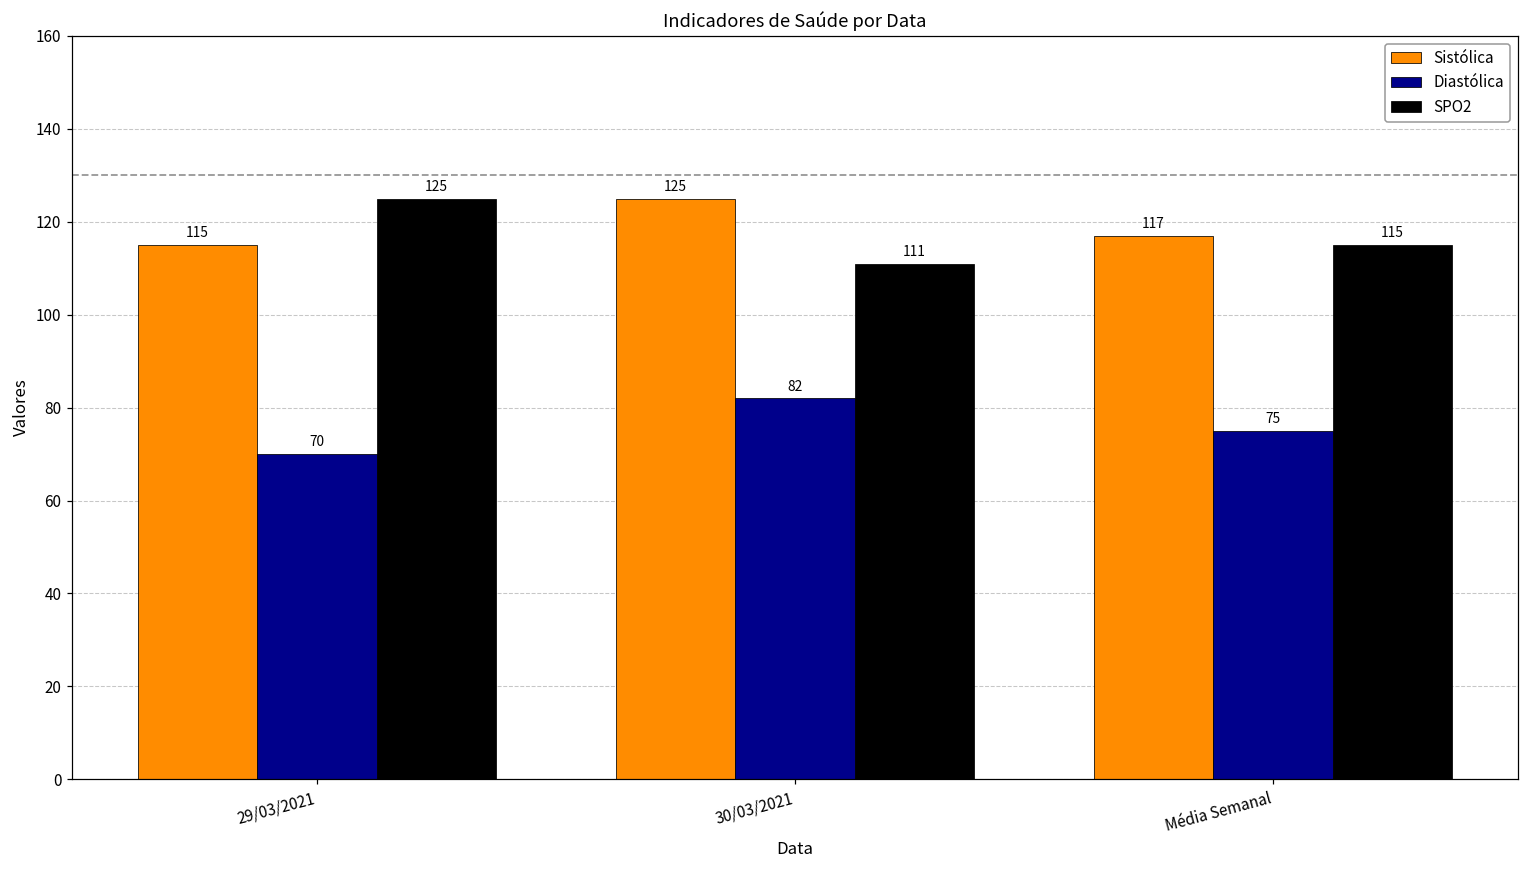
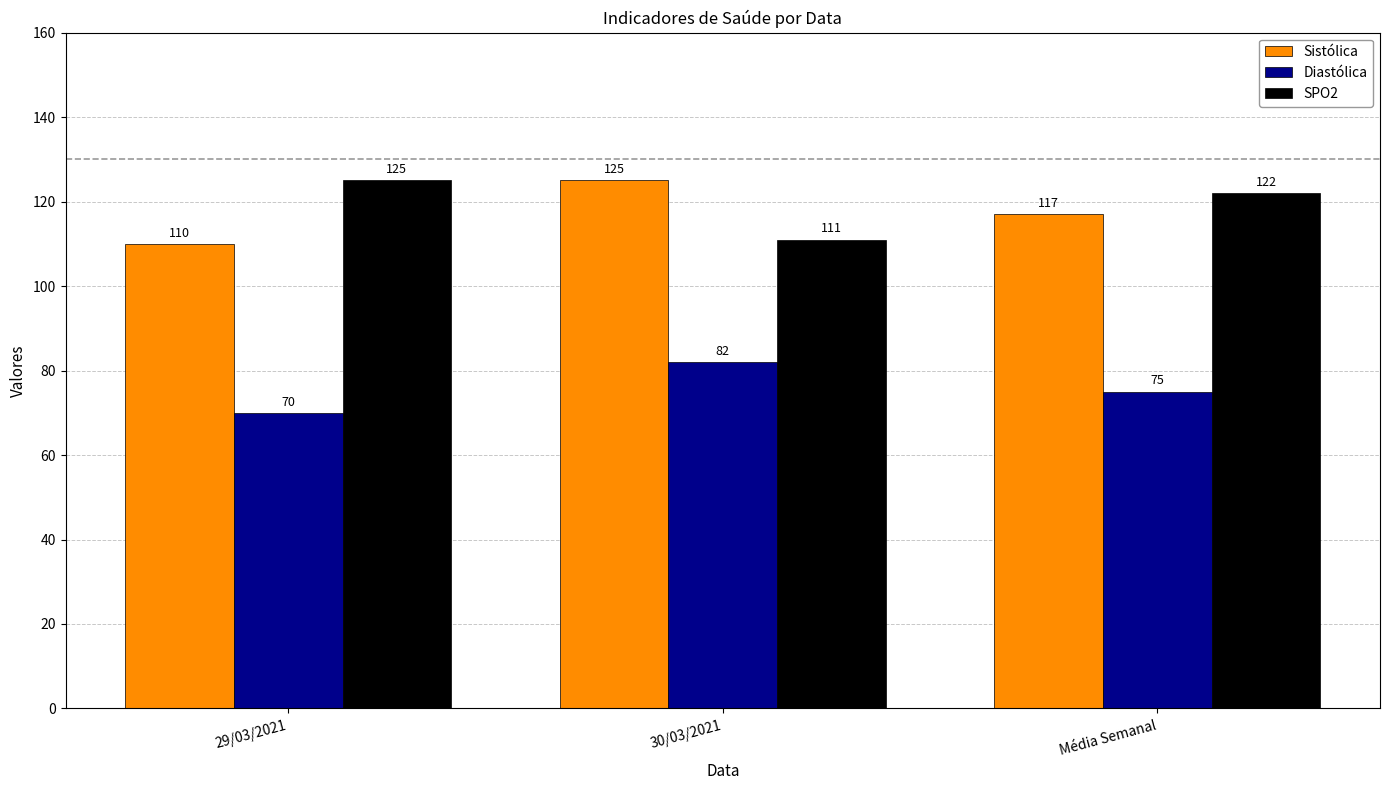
Sistólica, 29/03/2021: 115 -> 110
SPO2, Média Semanal: 115 -> 122
